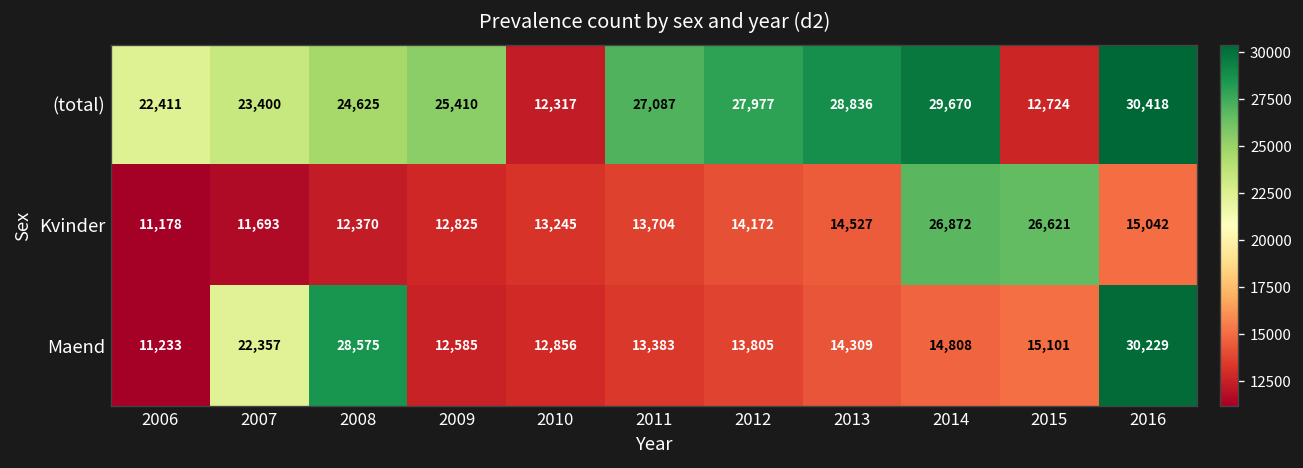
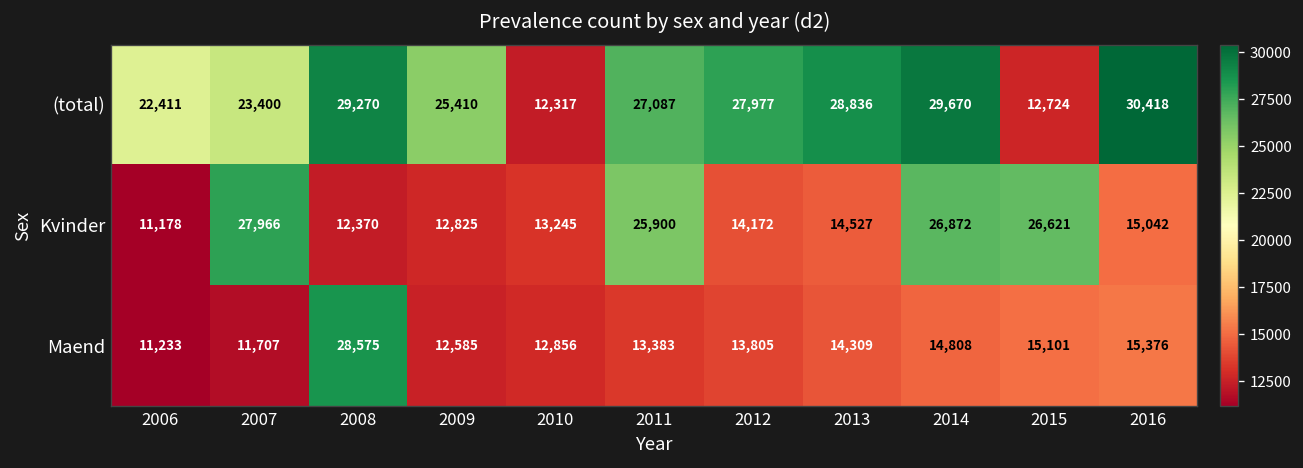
(total), 2008: 24,625 -> 29,270
Kvinder, 2007: 11,693 -> 27,966
Kvinder, 2011: 13,704 -> 25,900
Maend, 2007: 22,357 -> 11,707
Maend, 2016: 30,229 -> 15,376
